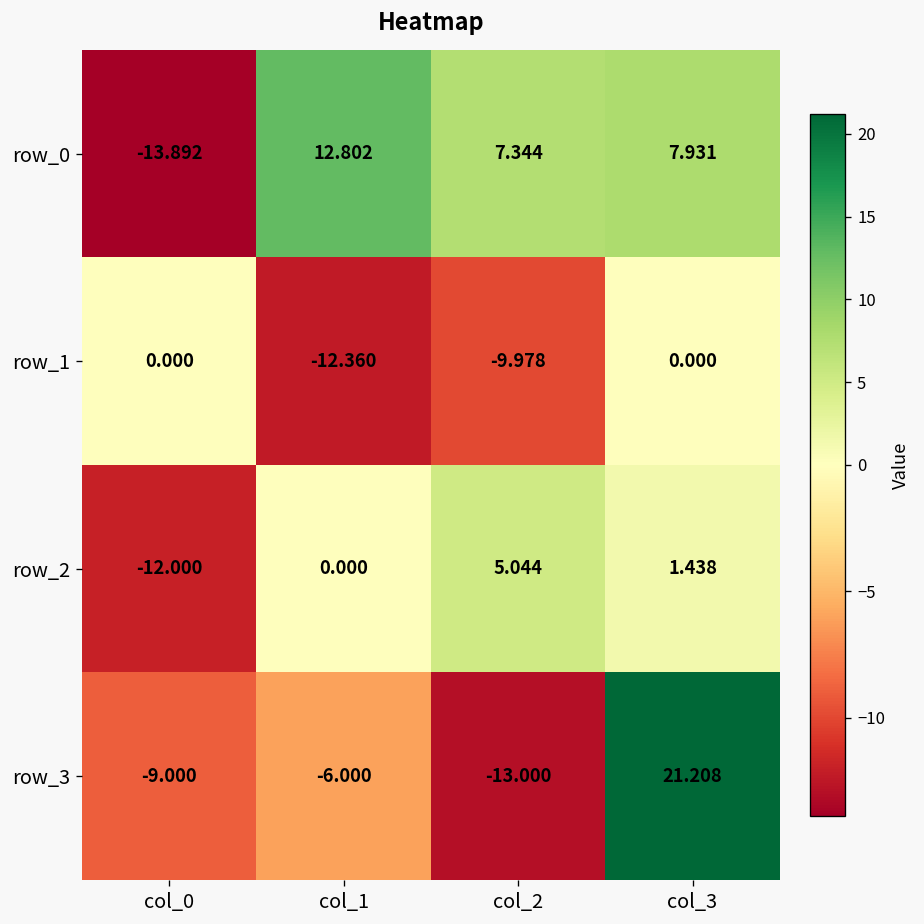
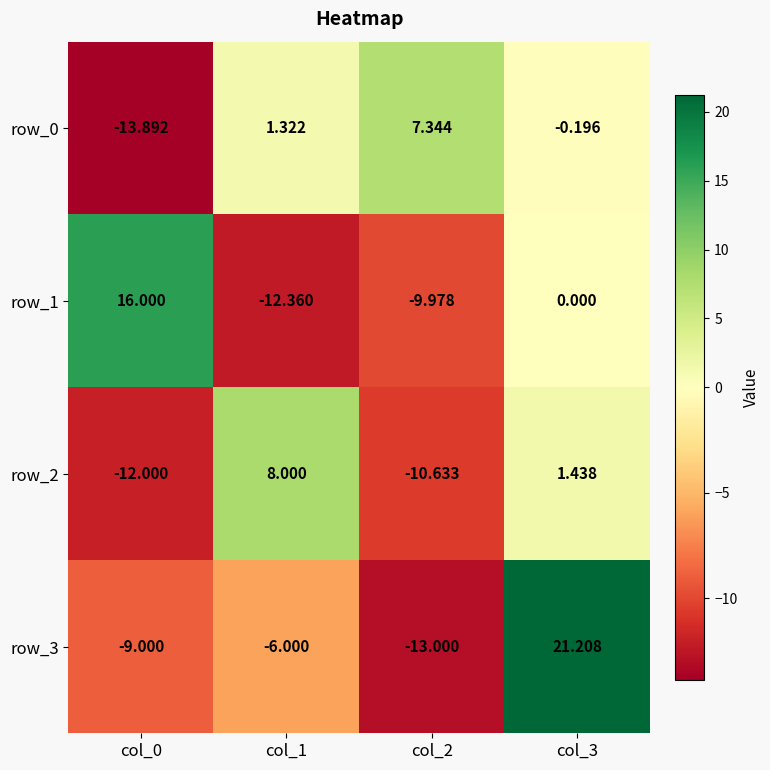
row_0, col_1: 12.802 -> 1.322
row_0, col_3: 7.931 -> -0.196
row_1, col_0: 0.000 -> 16.000
row_2, col_1: 0.000 -> 8.000
row_2, col_2: 5.044 -> -10.633
